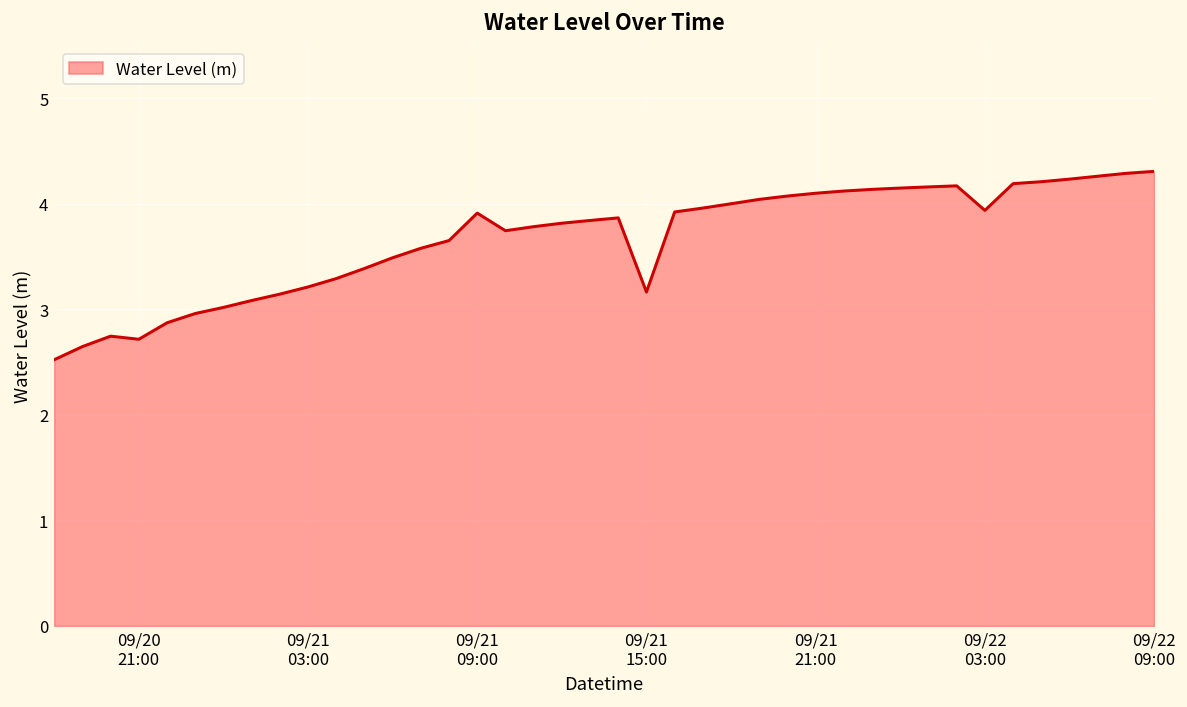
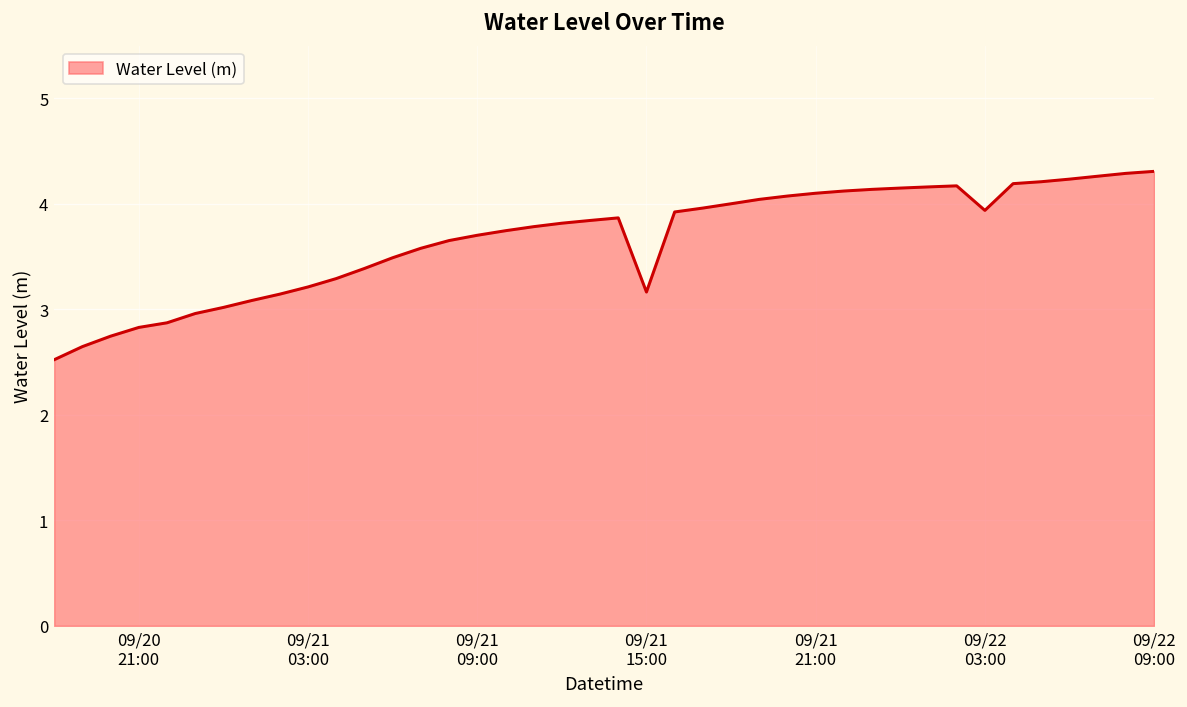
09/20 21:00: 2.7 -> 2.8
09/21 09:00: 3.9 -> 3.7
